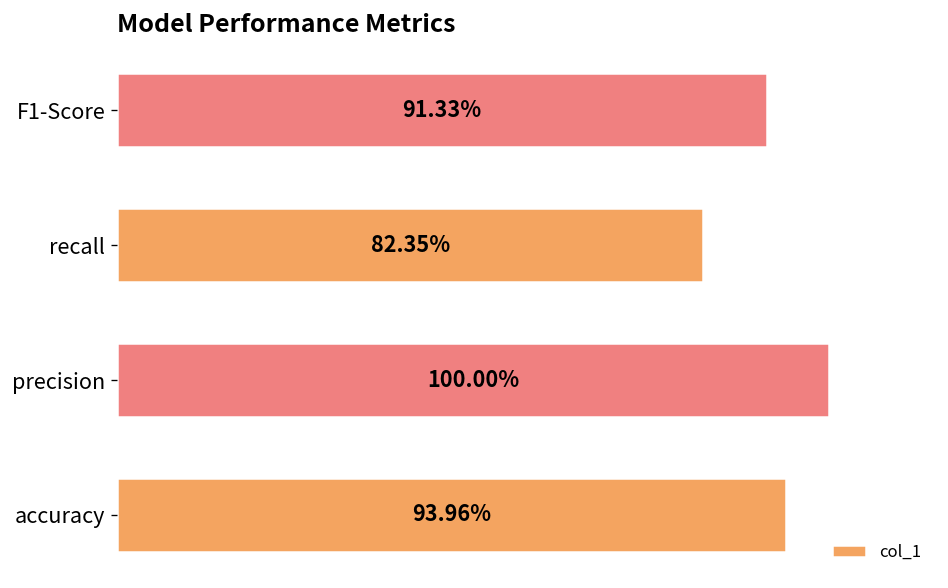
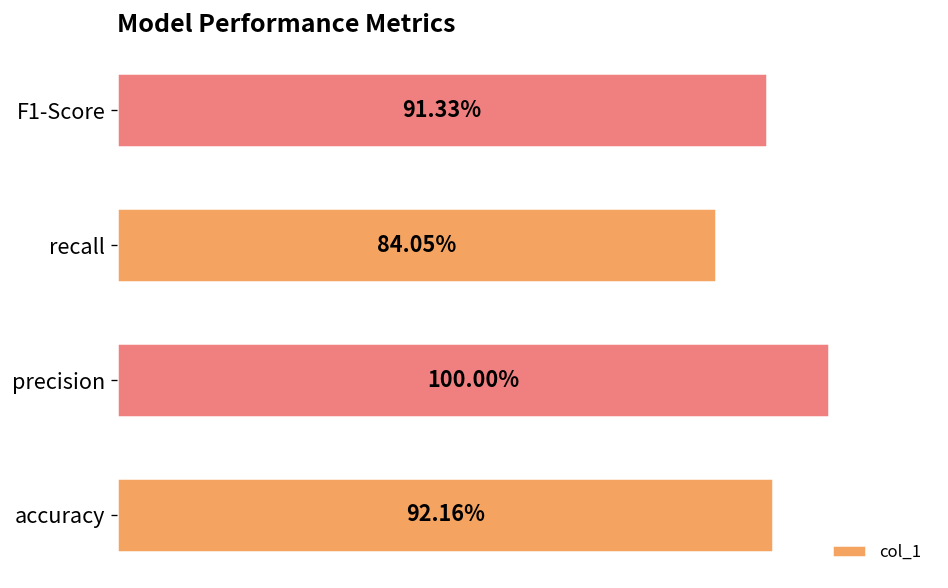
recall: 82.35% -> 84.05%
accuracy: 93.96% -> 92.16%
